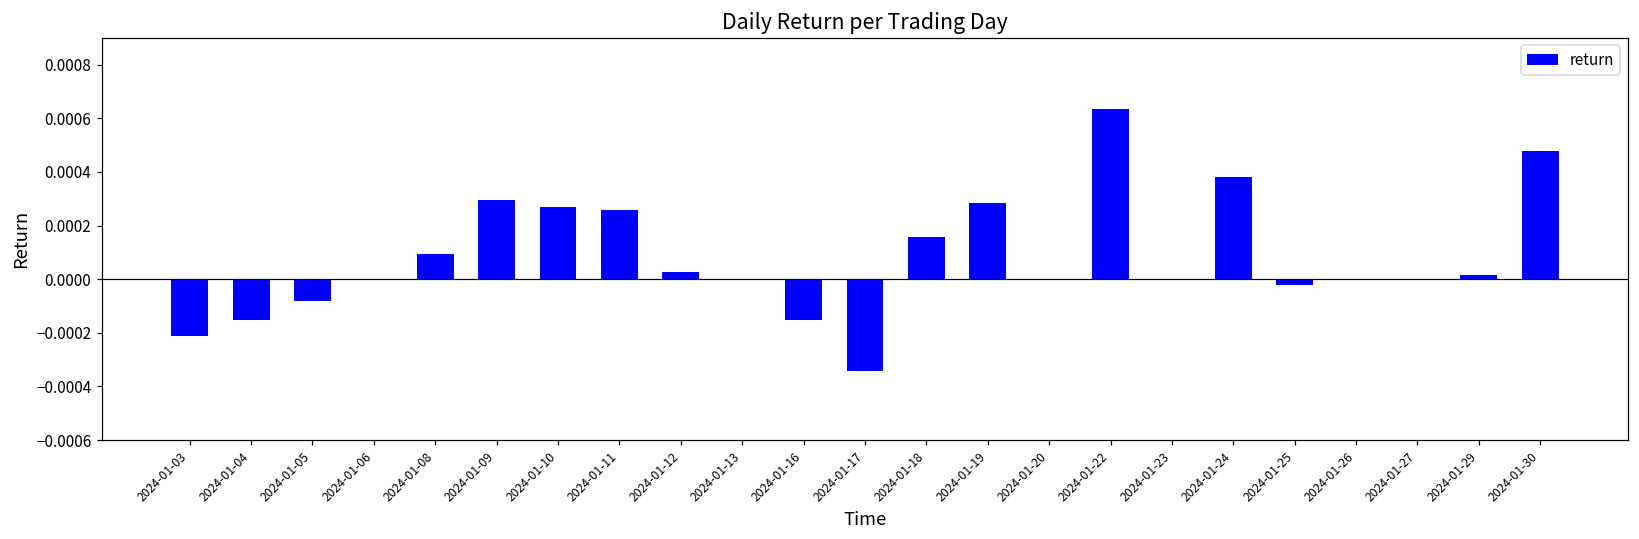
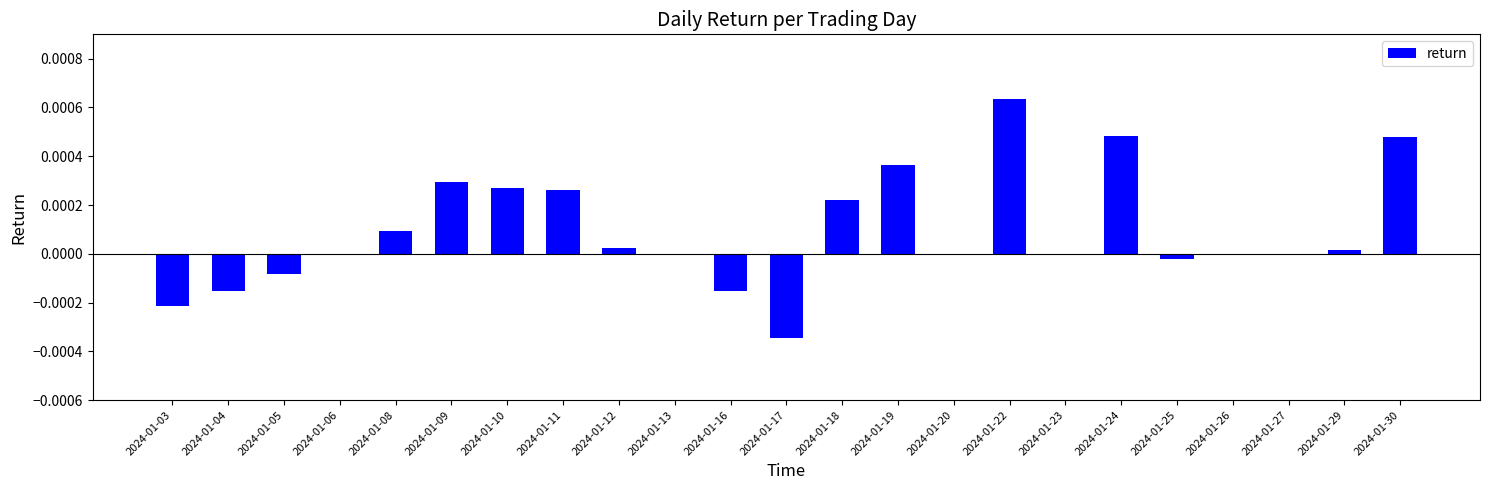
2024-01-18: 0.00016 -> 0.00022
2024-01-19: 0.00028 -> 0.00036
2024-01-24: 0.00038 -> 0.00048
